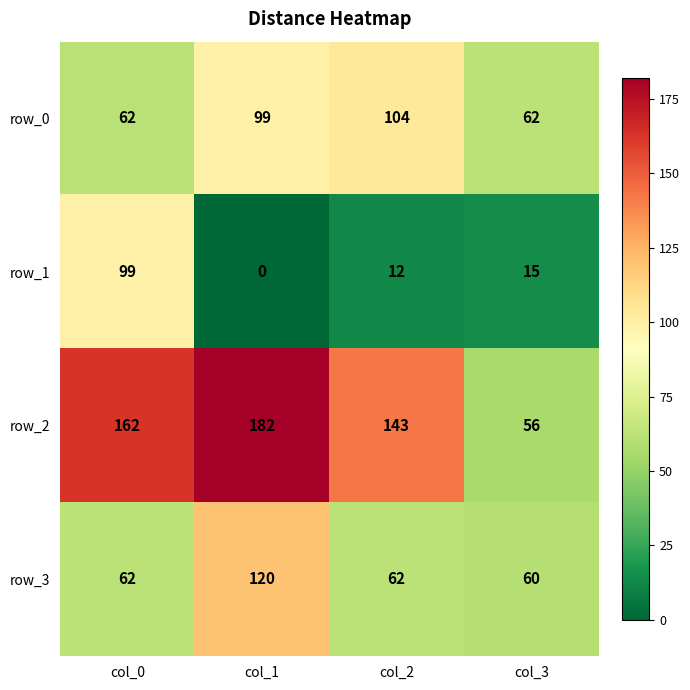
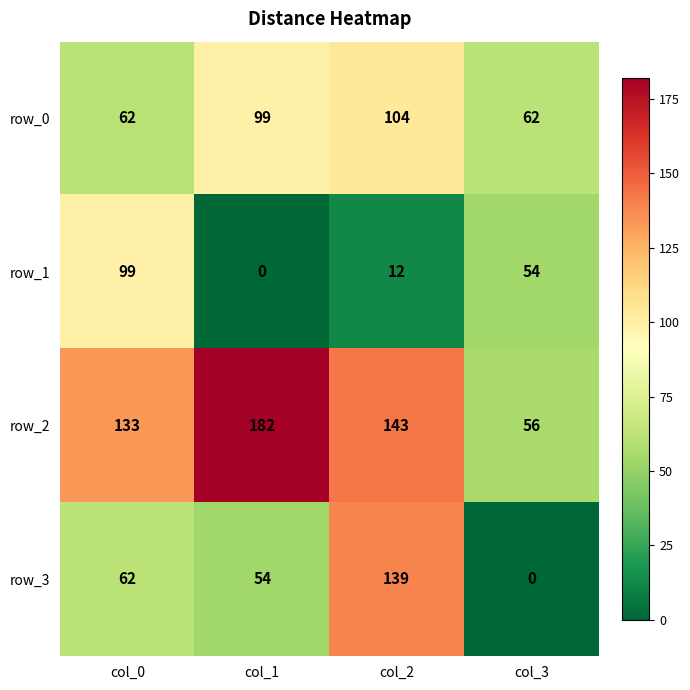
row_1, col_3: 15 -> 54
row_2, col_0: 162 -> 133
row_3, col_1: 120 -> 54
row_3, col_2: 62 -> 139
row_3, col_3: 60 -> 0
